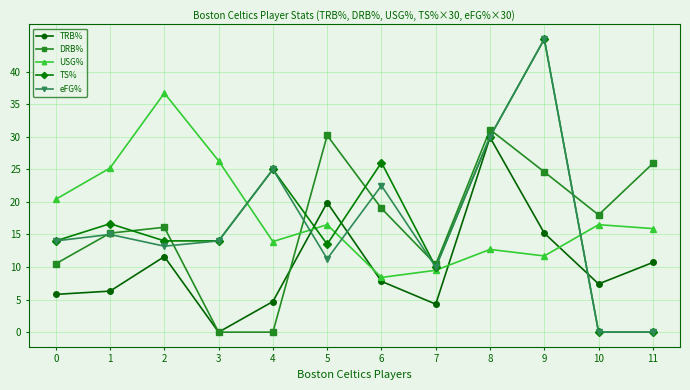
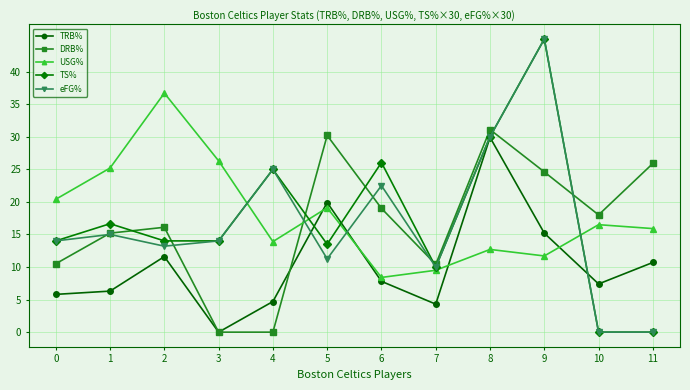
USG%, 5: 17 -> 19
